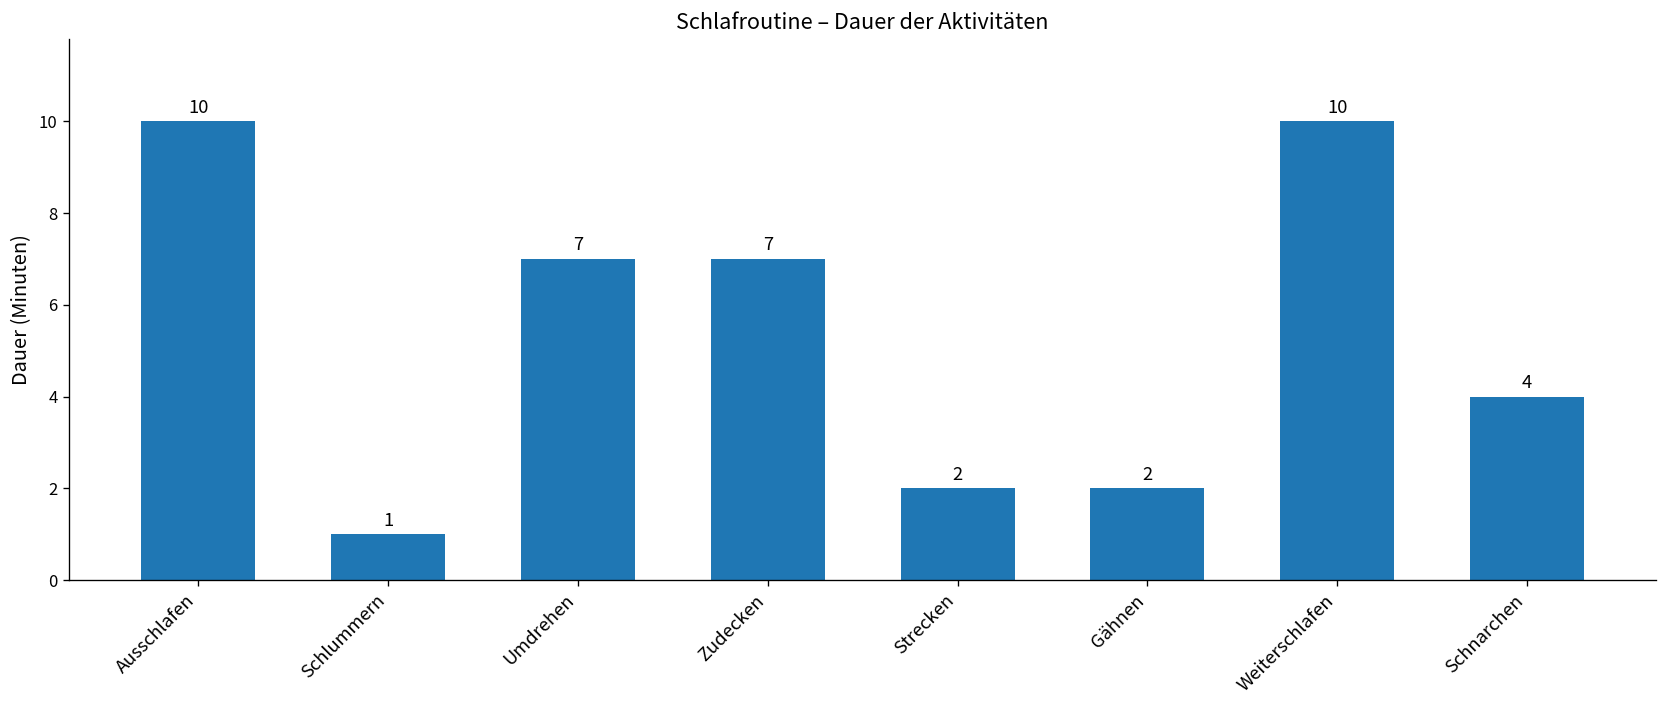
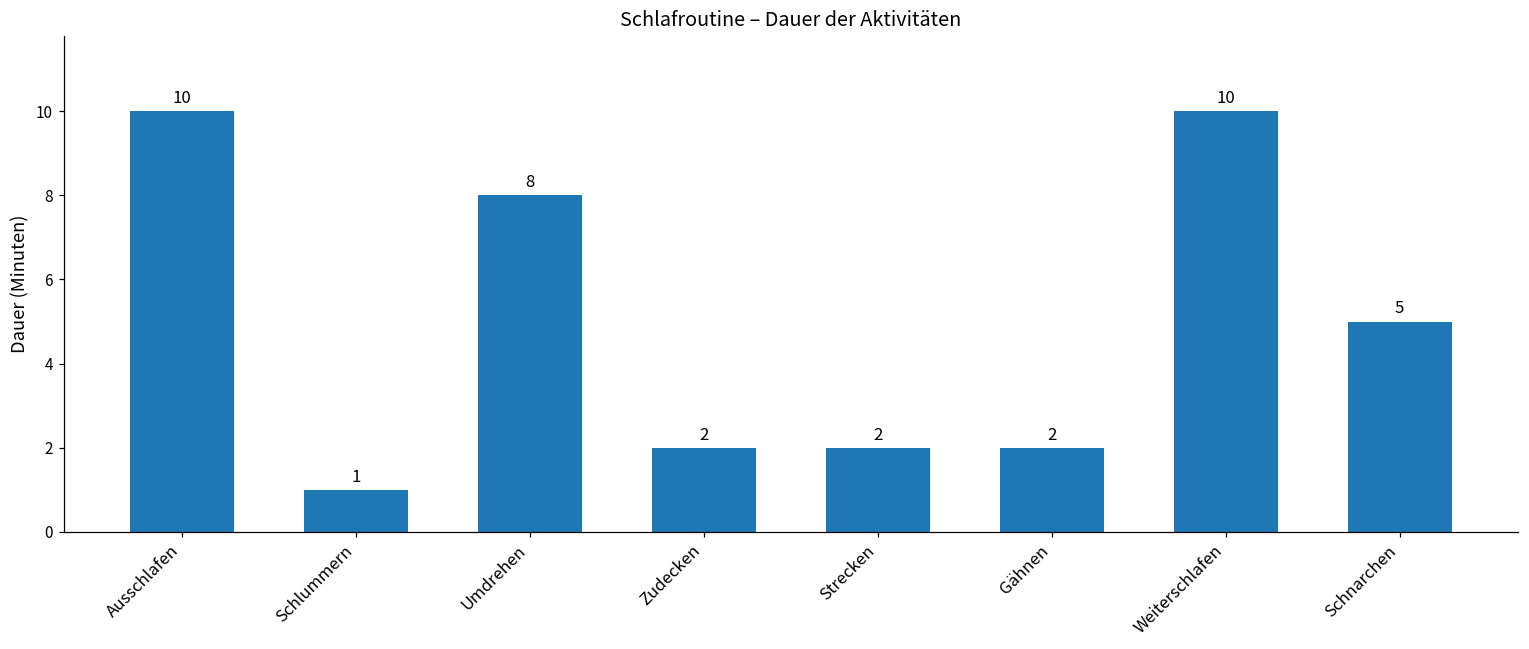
Umdrehen: 7 -> 8
Zudecken: 7 -> 2
Schnarchen: 4 -> 5
